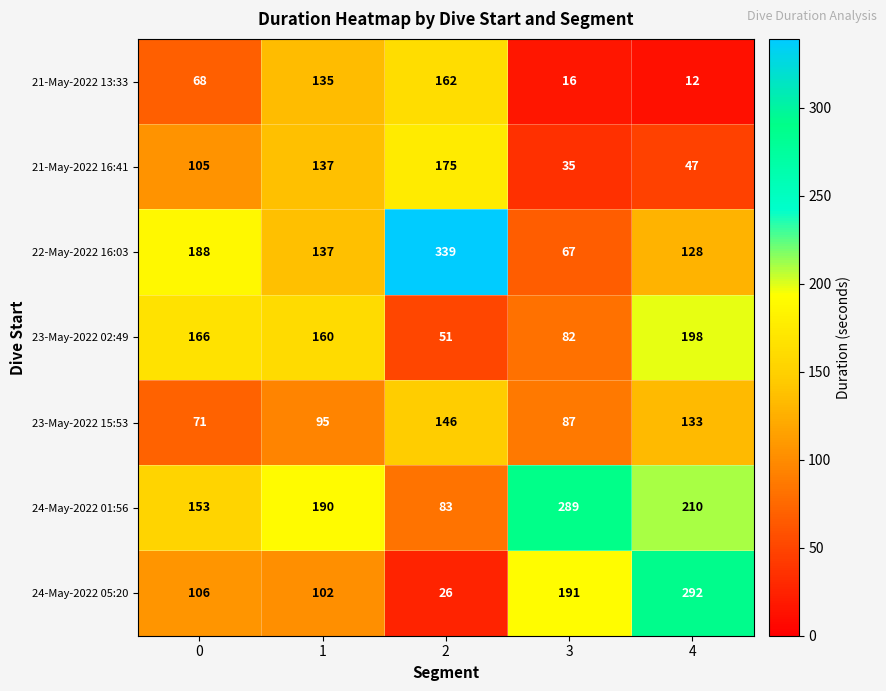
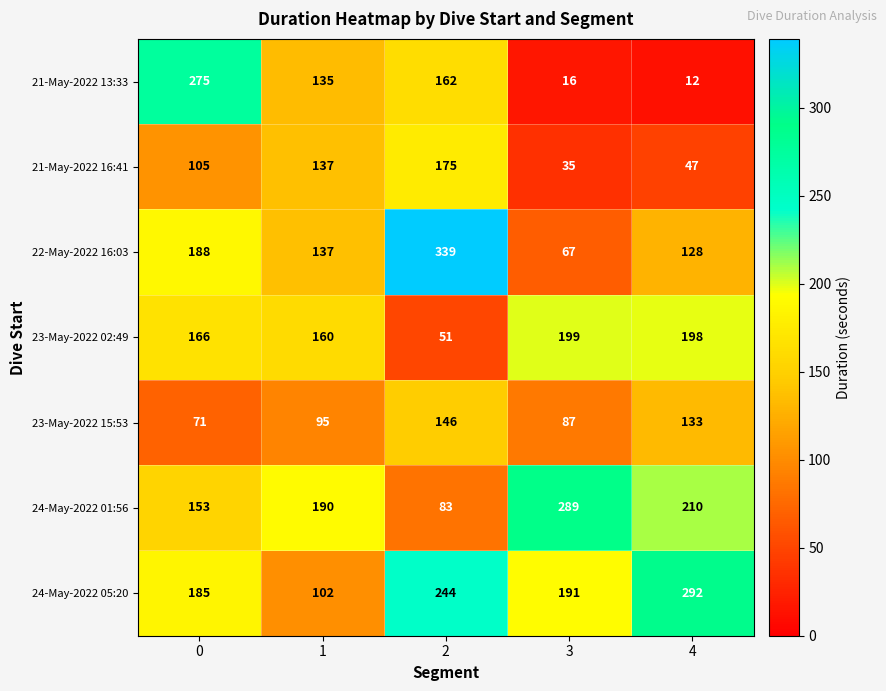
21-May-2022 13:33, 0: 68 -> 275
23-May-2022 02:49, 3: 82 -> 199
24-May-2022 05:20, 0: 106 -> 185
24-May-2022 05:20, 2: 26 -> 244
